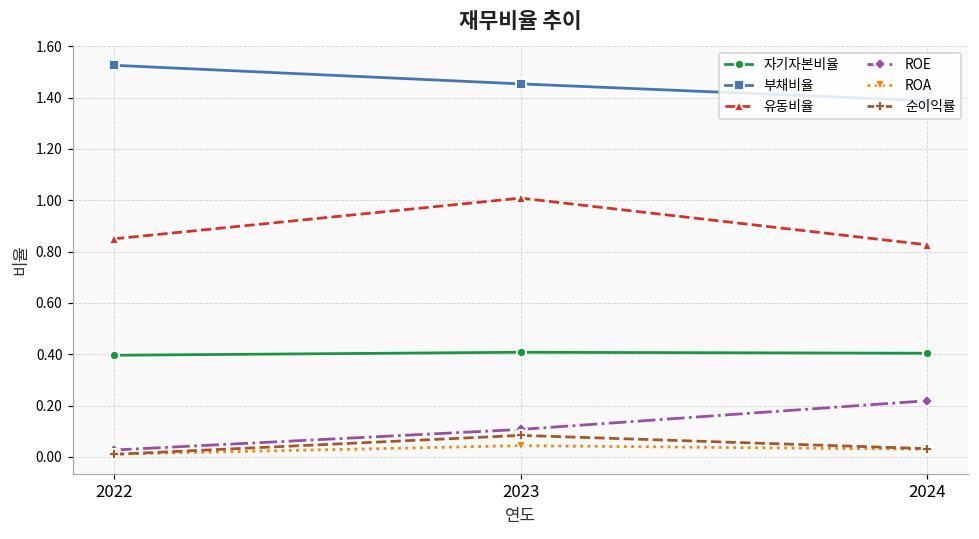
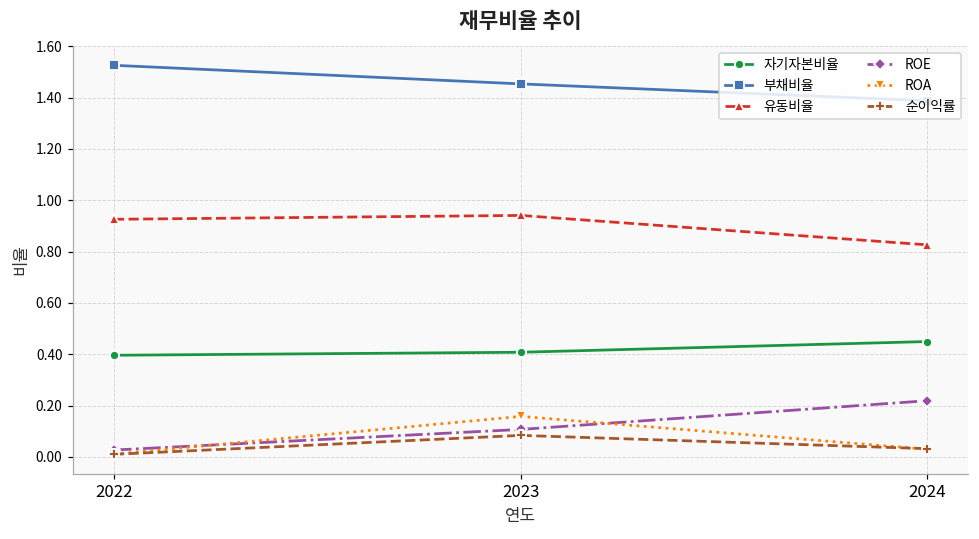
유동비율, 2022: 0.85 -> 0.93
유동비율, 2023: 1.01 -> 0.94
ROA, 2023: 0.04 -> 0.16
자기자본비율, 2024: 0.40 -> 0.45
